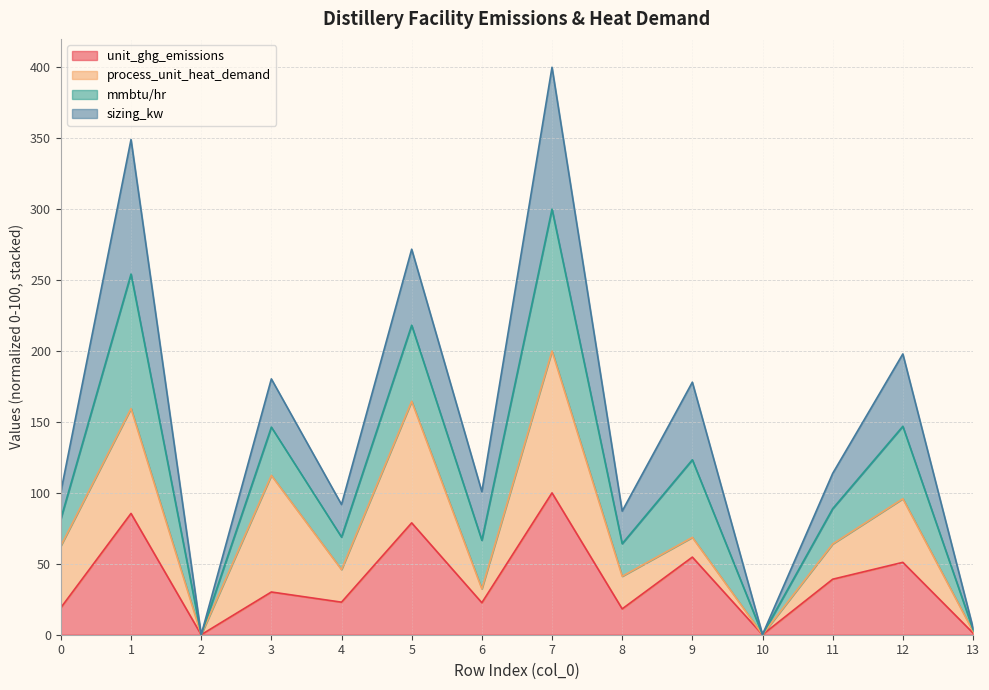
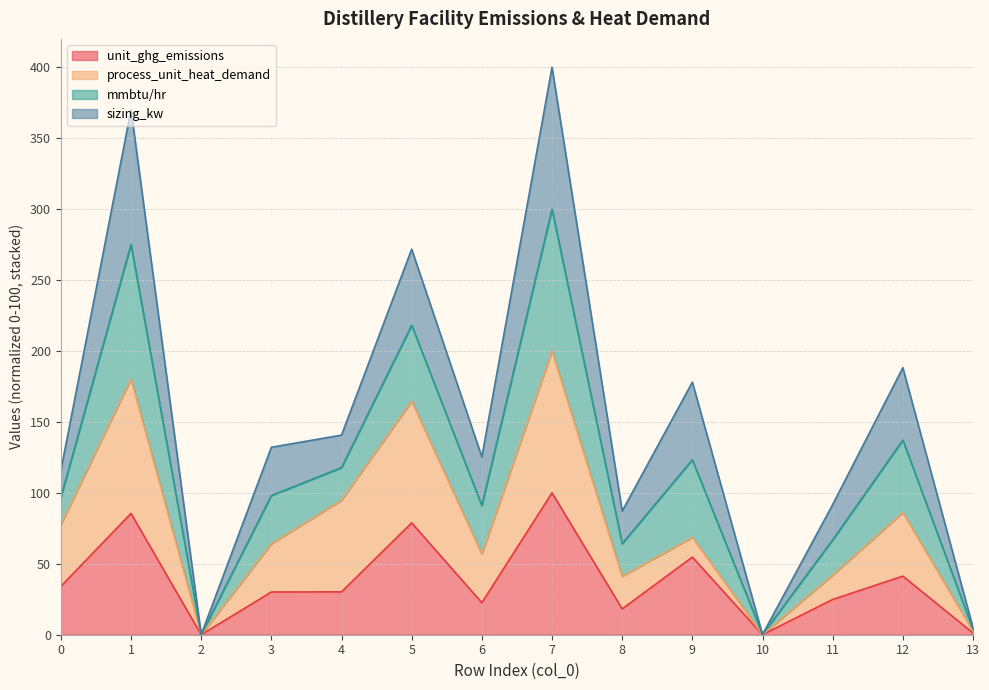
unit_ghg_emissions, 0: 19 -> 34
process_unit_heat_demand, 1: 74 -> 95
process_unit_heat_demand, 3: 82 -> 34
unit_ghg_emissions, 4: 23 -> 30
process_unit_heat_demand, 4: 23 -> 65
process_unit_heat_demand, 6: 10 -> 34
unit_ghg_emissions, 11: 39 -> 25
process_unit_heat_demand, 11: 25 -> 17
unit_ghg_emissions, 12: 51 -> 41
